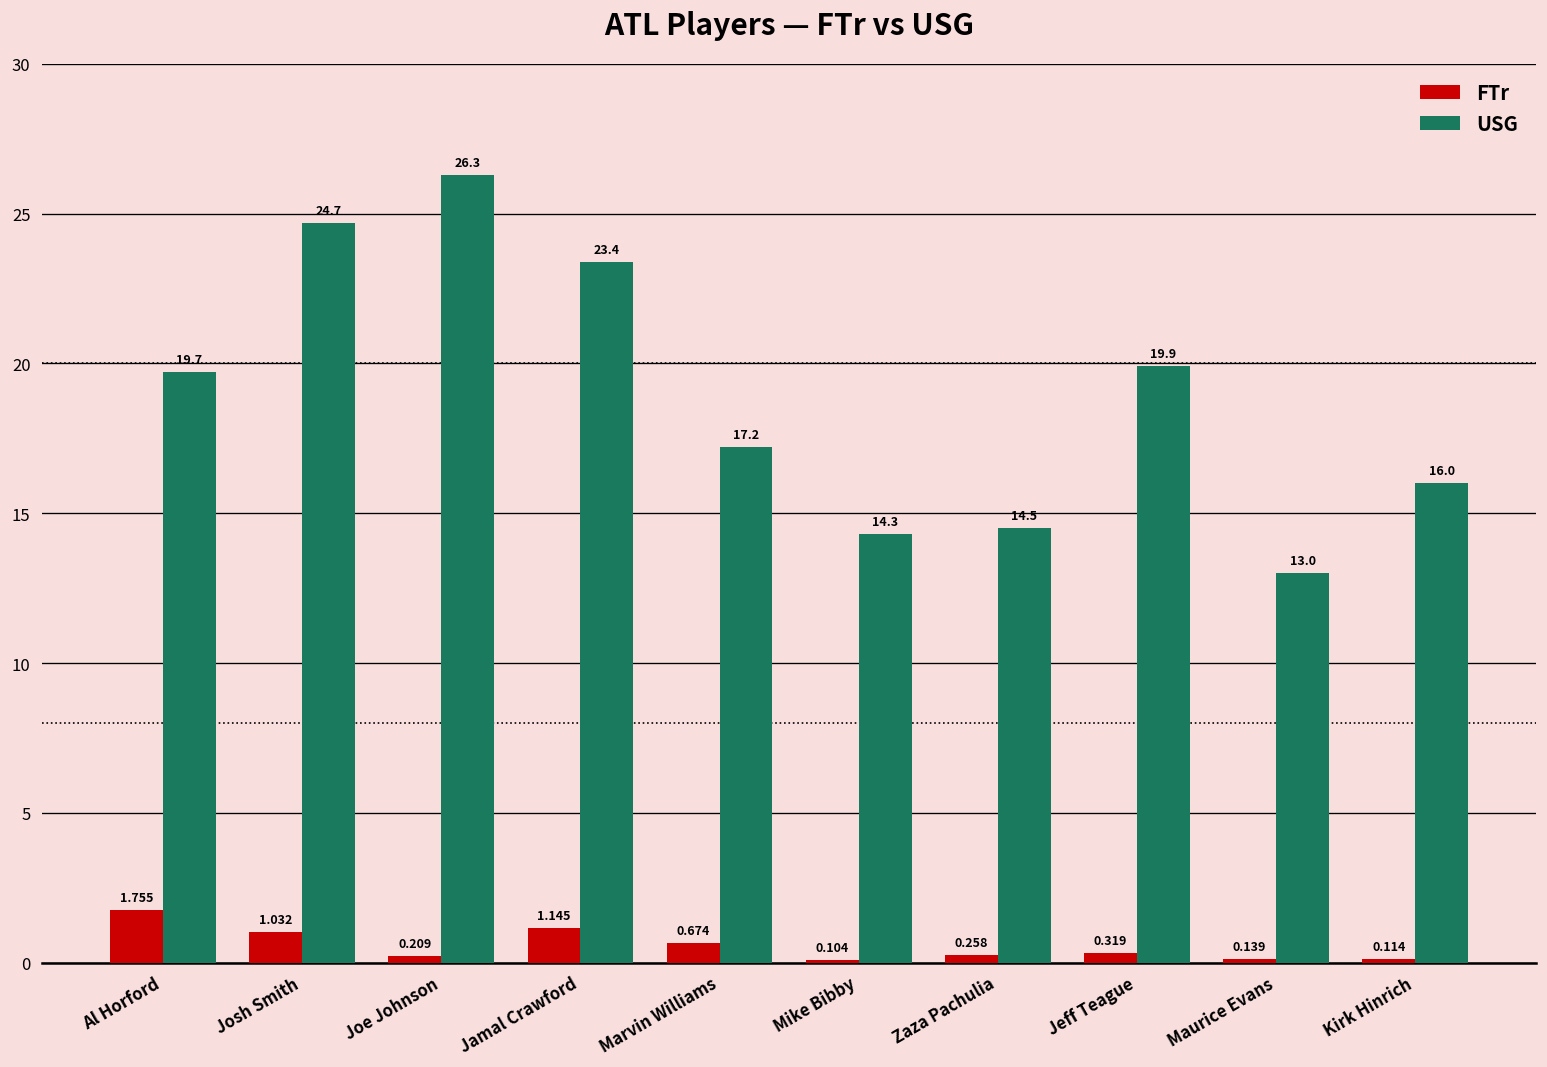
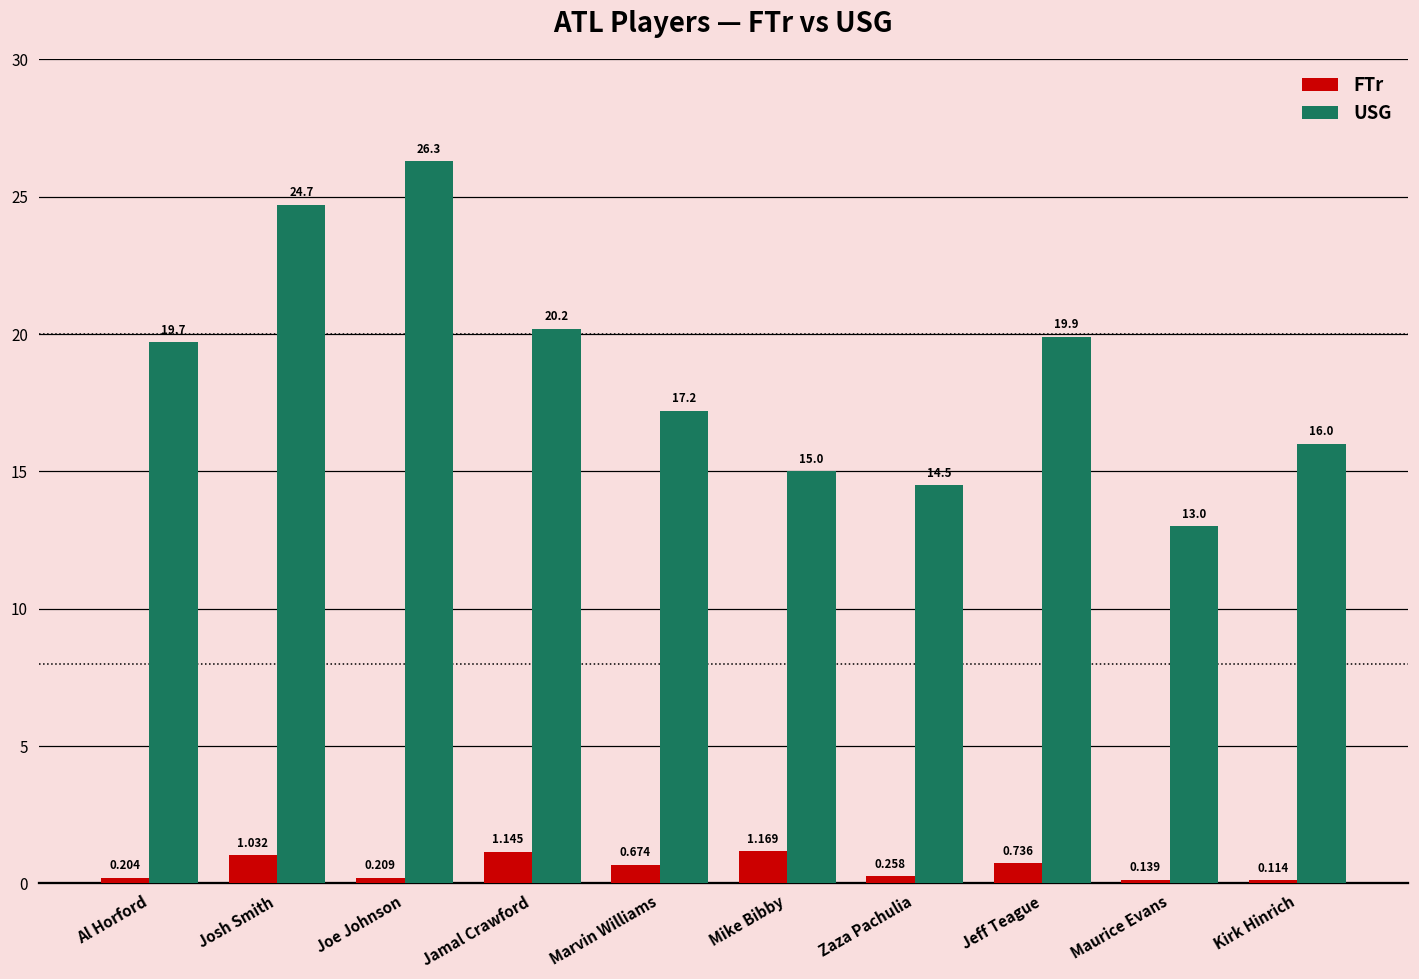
FTr, Al Horford: 1.755 -> 0.204
USG, Jamal Crawford: 23.4 -> 20.2
FTr, Mike Bibby: 0.104 -> 1.169
USG, Mike Bibby: 14.3 -> 15.0
FTr, Jeff Teague: 0.319 -> 0.736
